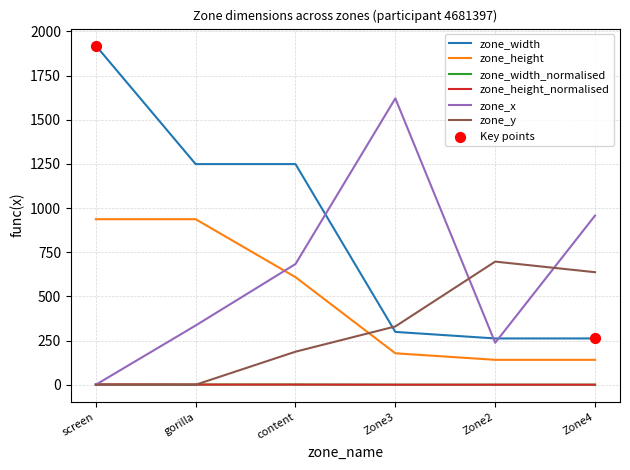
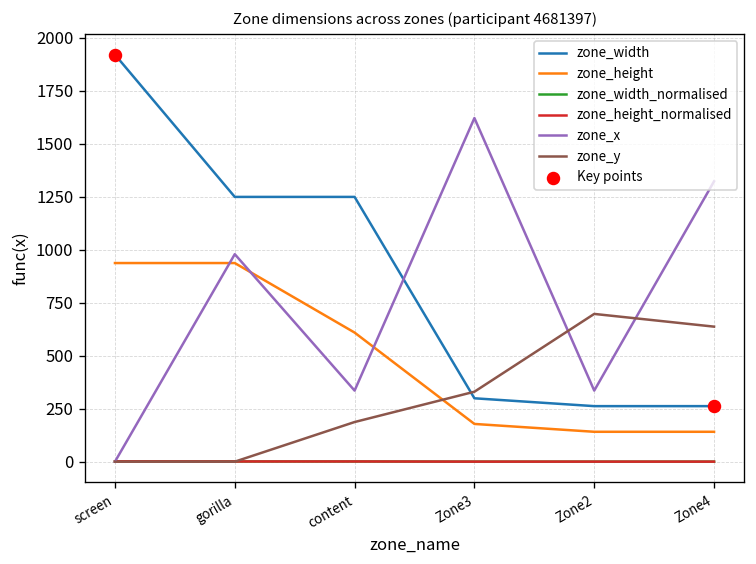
zone_x, gorilla: 340 -> 980
zone_x, content: 680 -> 340
zone_x, Zone2: 240 -> 340
zone_x, Zone4: 960 -> 1320
